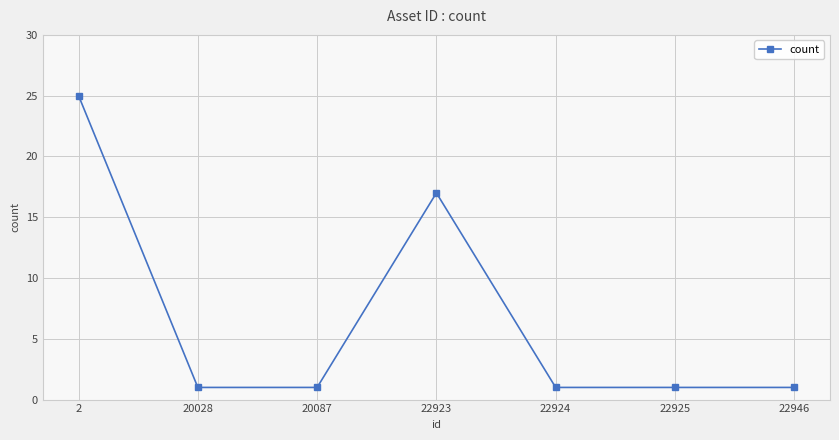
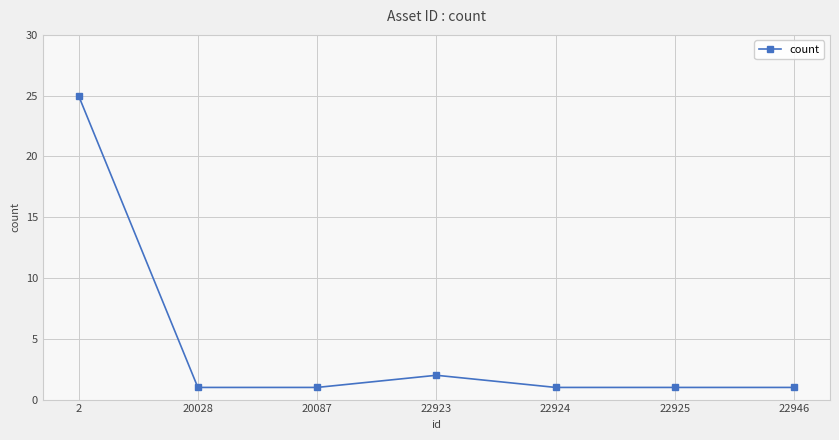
22923: 17 -> 2
